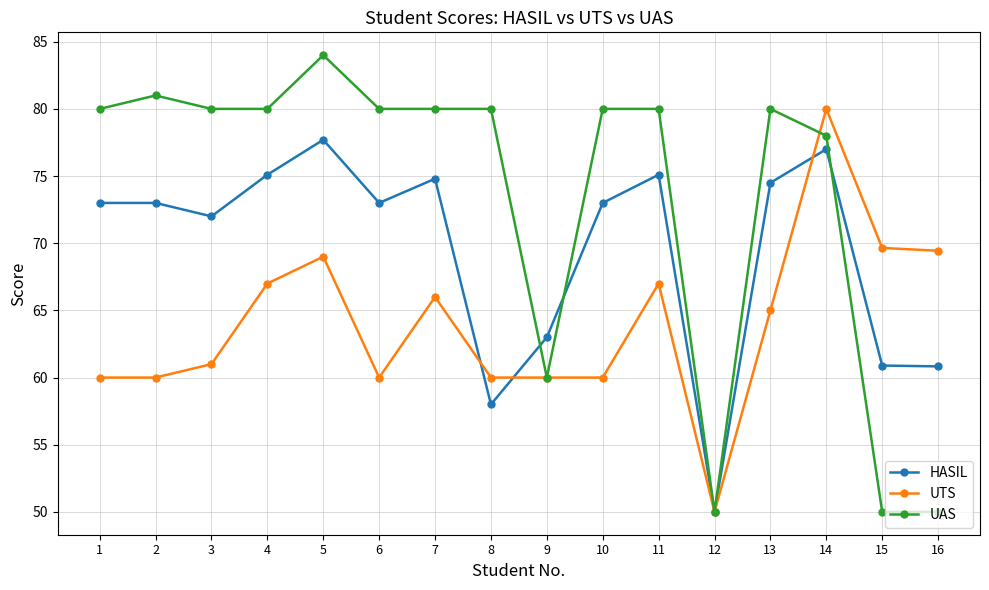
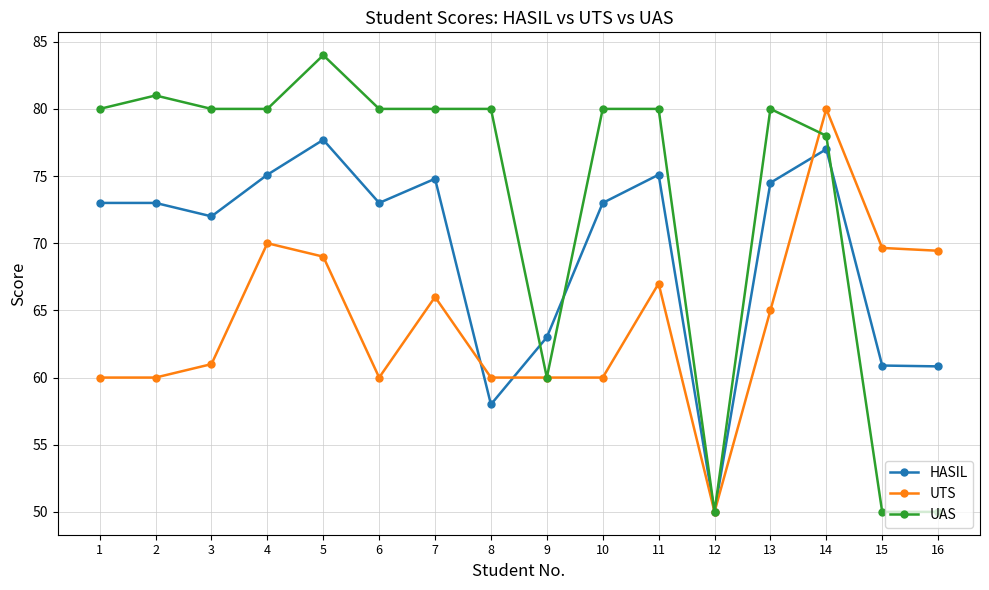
UTS, 4: 67 -> 70
